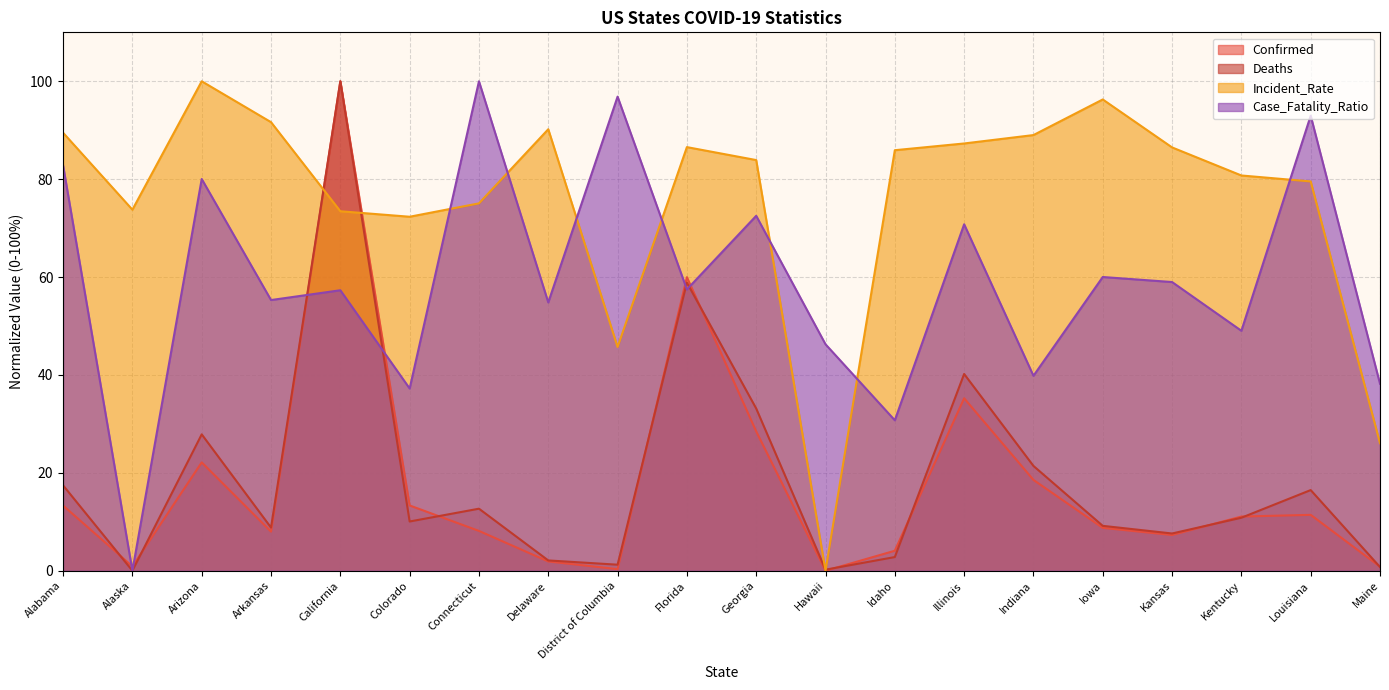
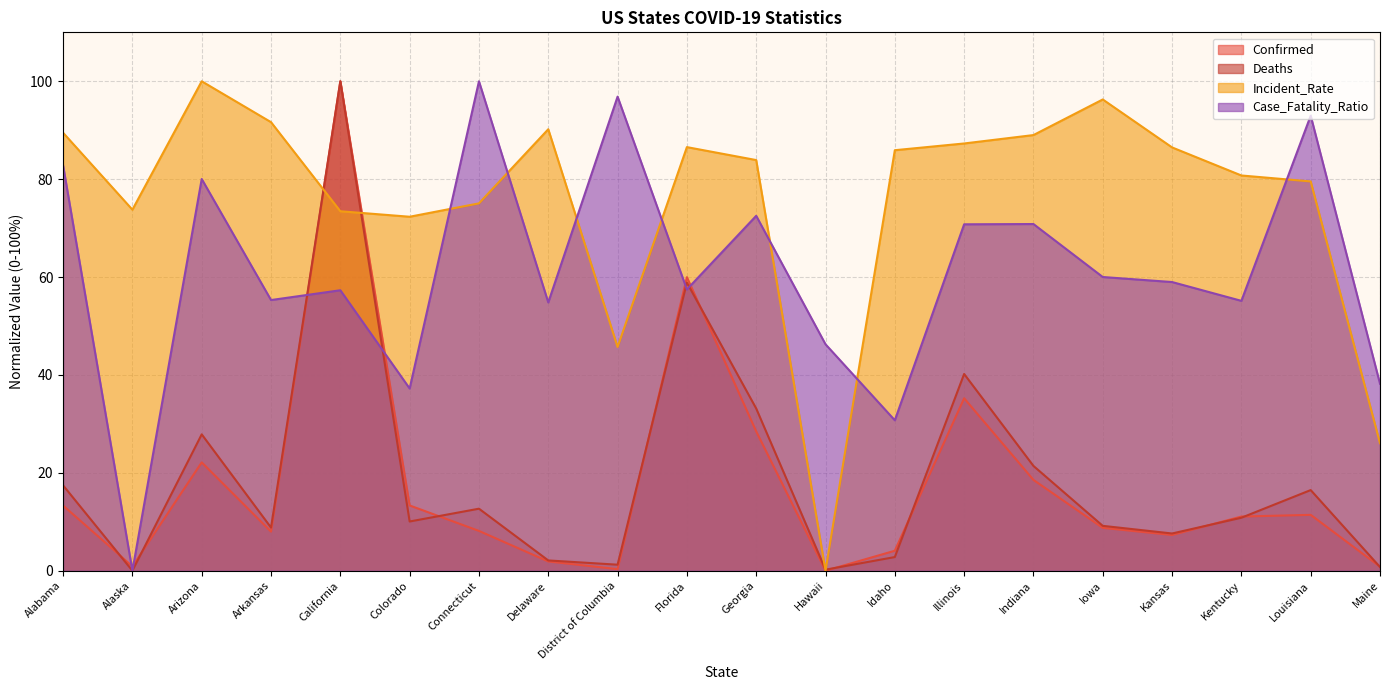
Case_Fatality_Ratio, Indiana: 40 -> 71
Case_Fatality_Ratio, Kentucky: 49 -> 55
